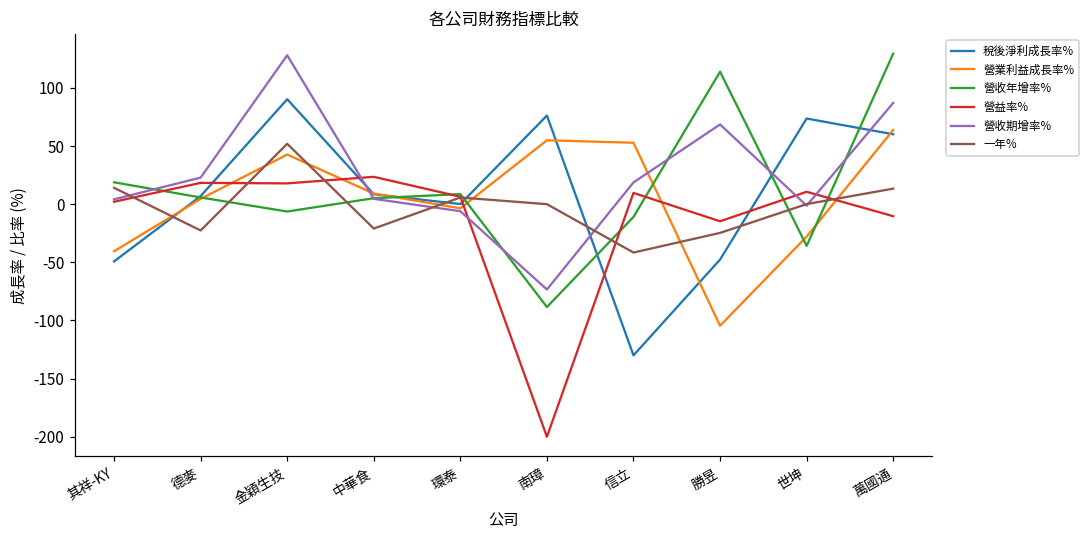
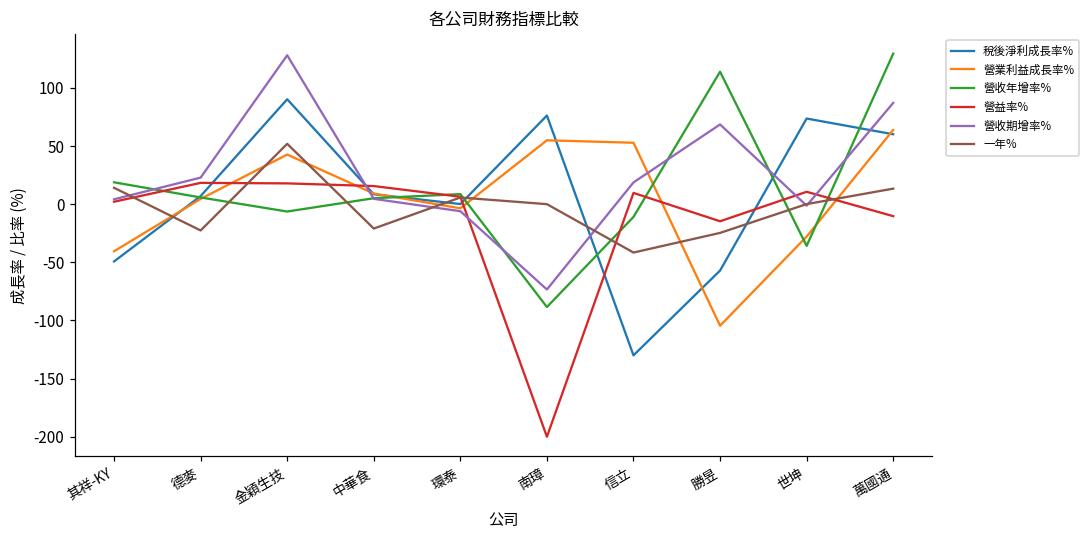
營益率%, 中華食: 24 -> 16
稅後淨利成長率%, 勝昱: -48 -> -57
